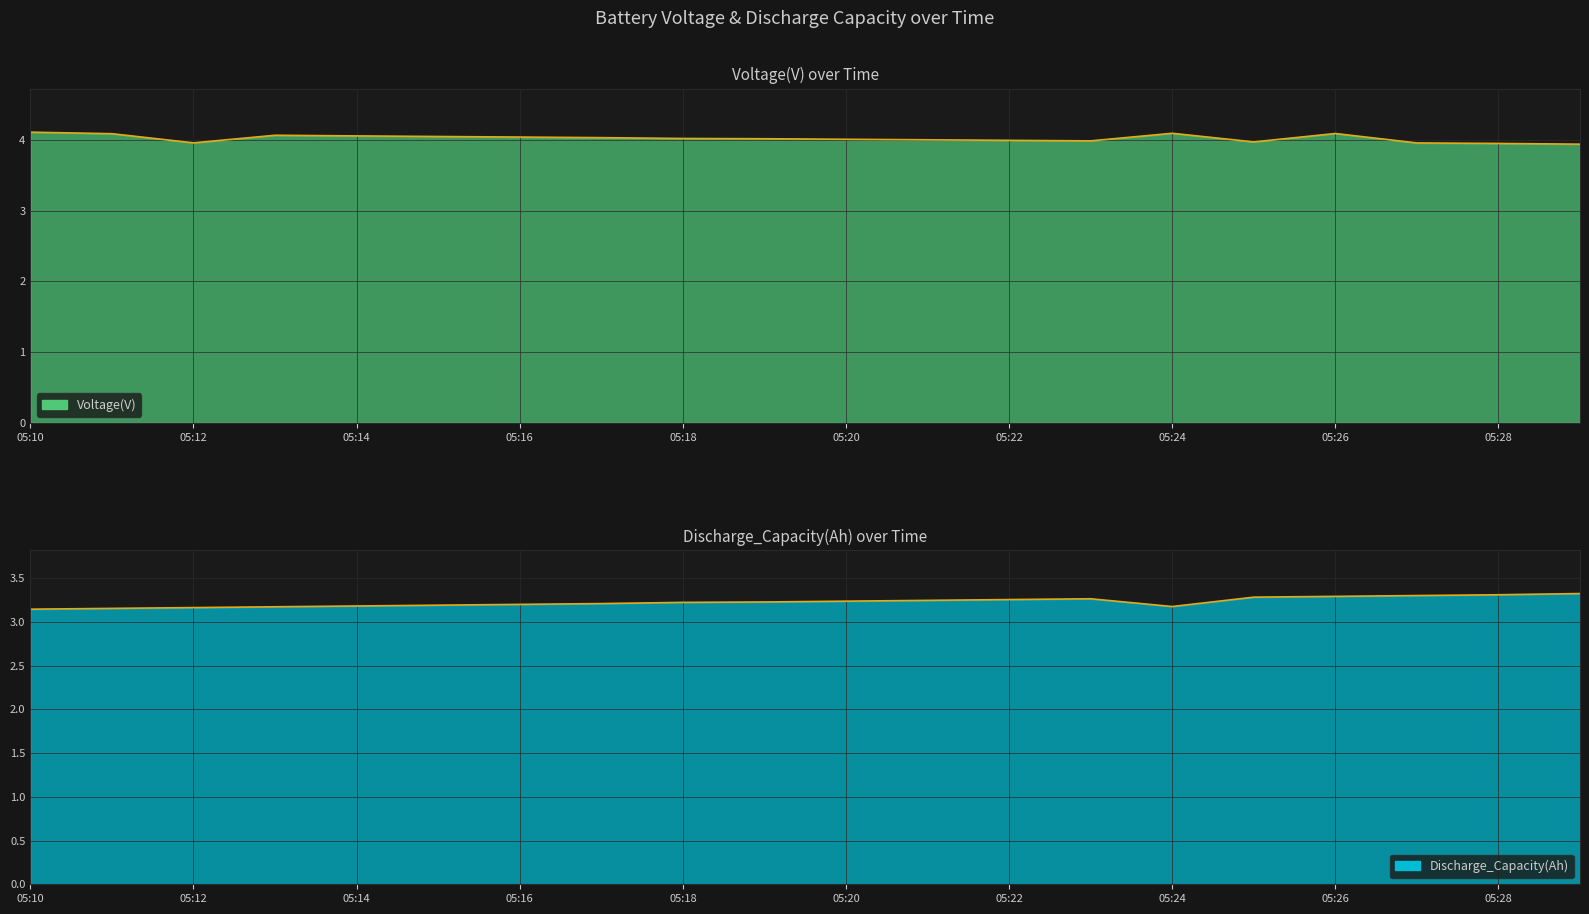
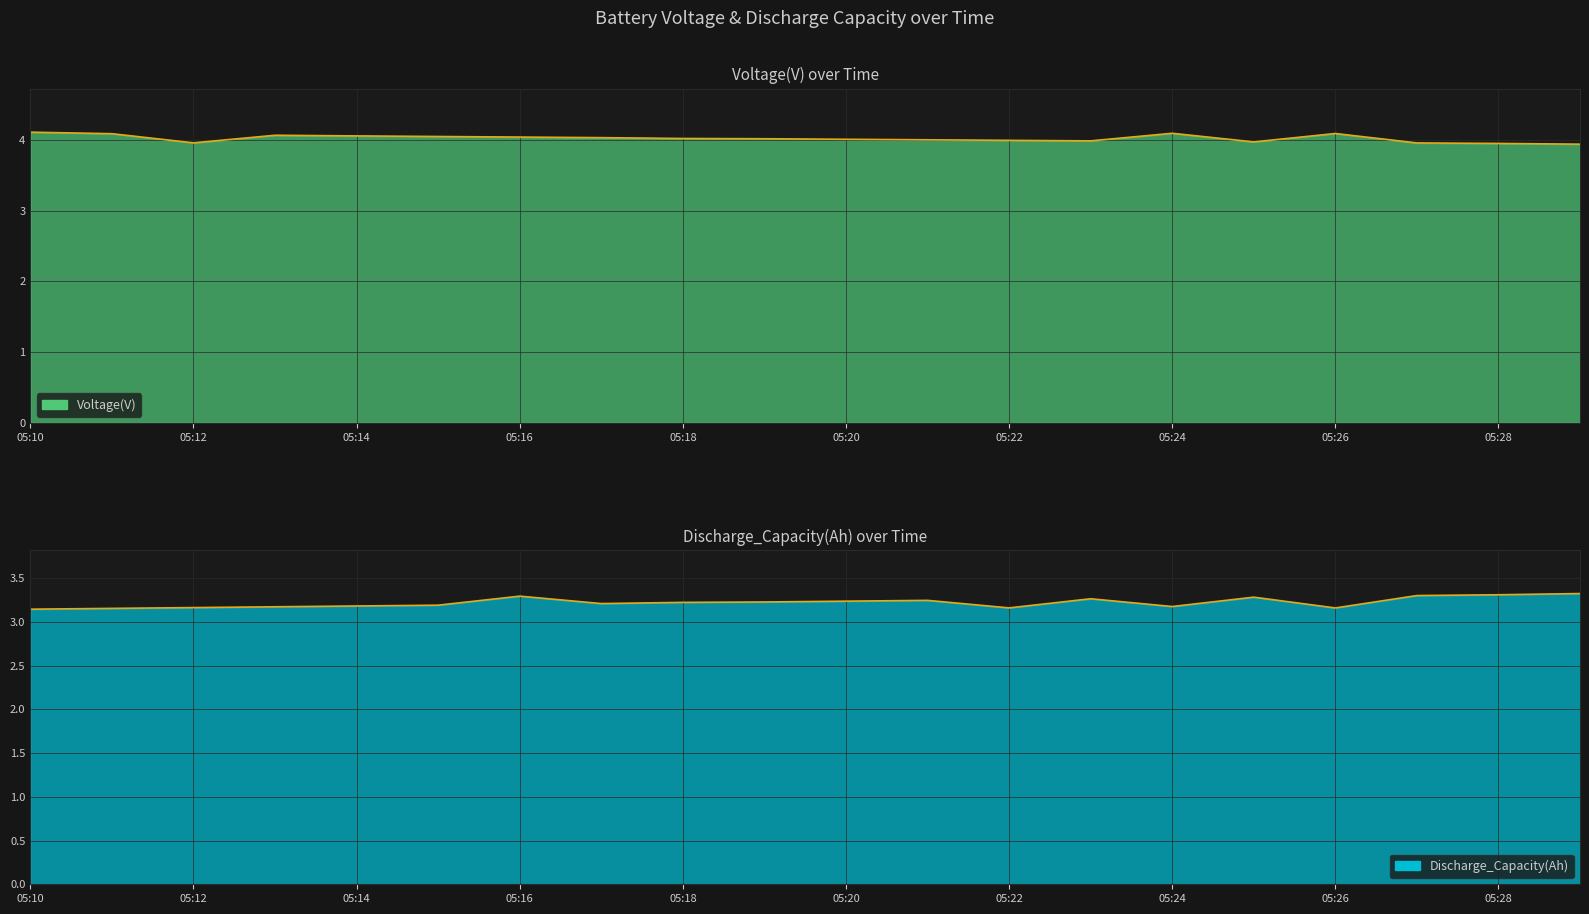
Discharge_Capacity(Ah) over Time, 05:16: 3.2 -> 3.3
Discharge_Capacity(Ah) over Time, 05:22: 3.3 -> 3.2
Discharge_Capacity(Ah) over Time, 05:26: 3.3 -> 3.2
